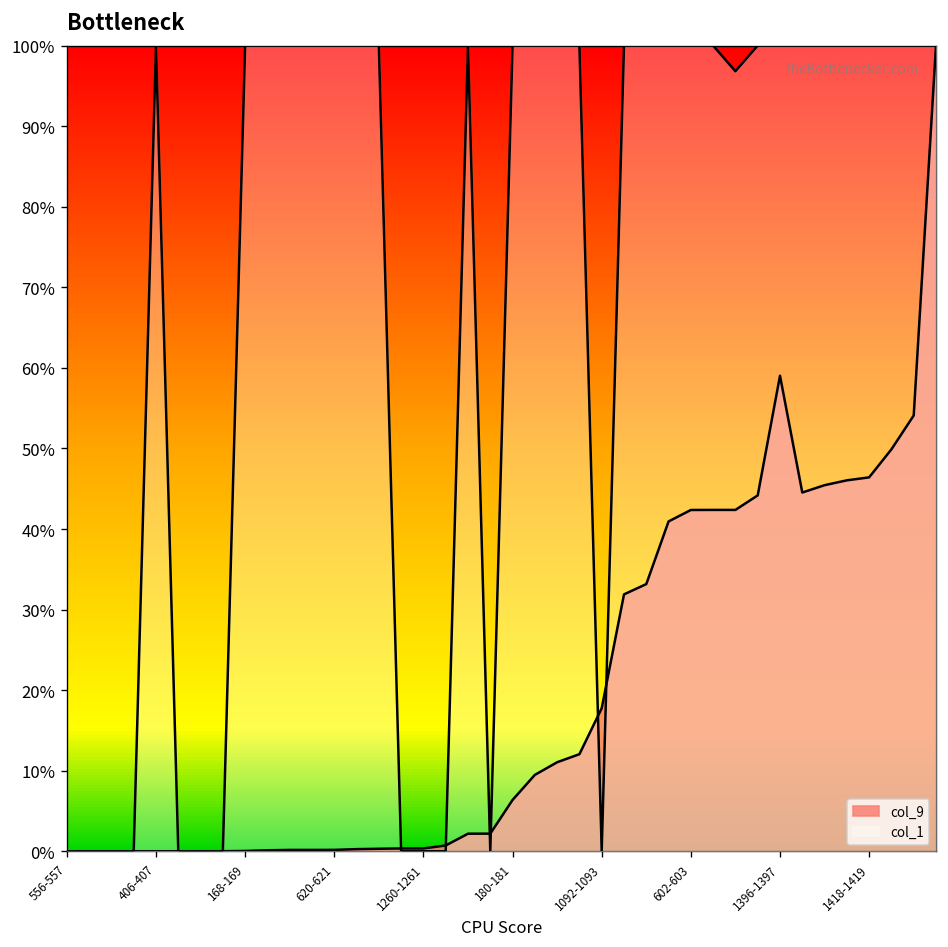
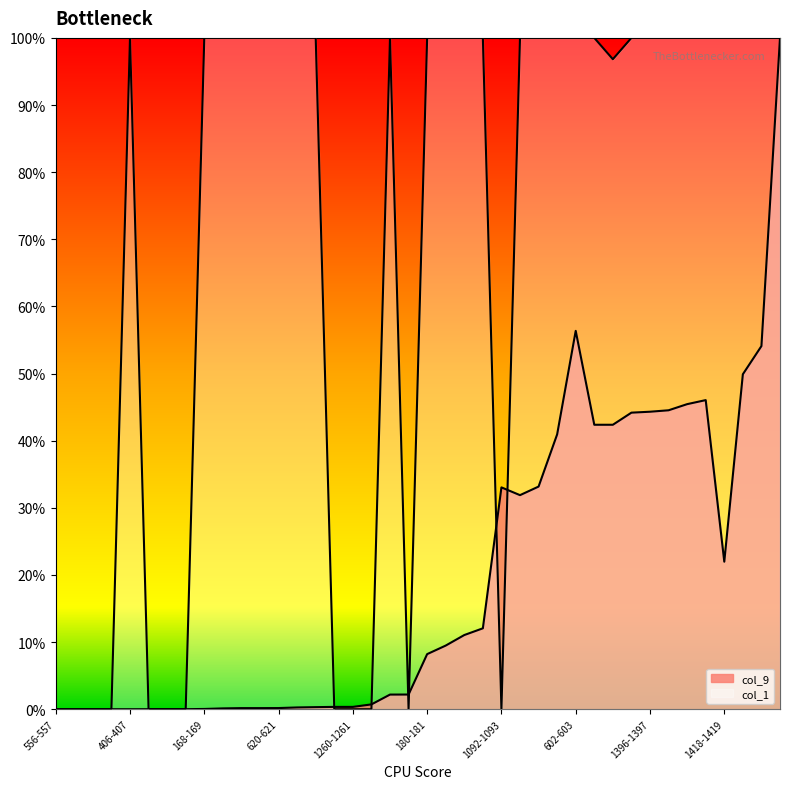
col_9, 180-181: 6% -> 8%
col_9, 1092-1093: 18% -> 33%
col_9, 602-603: 42% -> 56%
col_9, 1396-1397: 59% -> 44%
col_9, 1418-1419: 46% -> 22%
